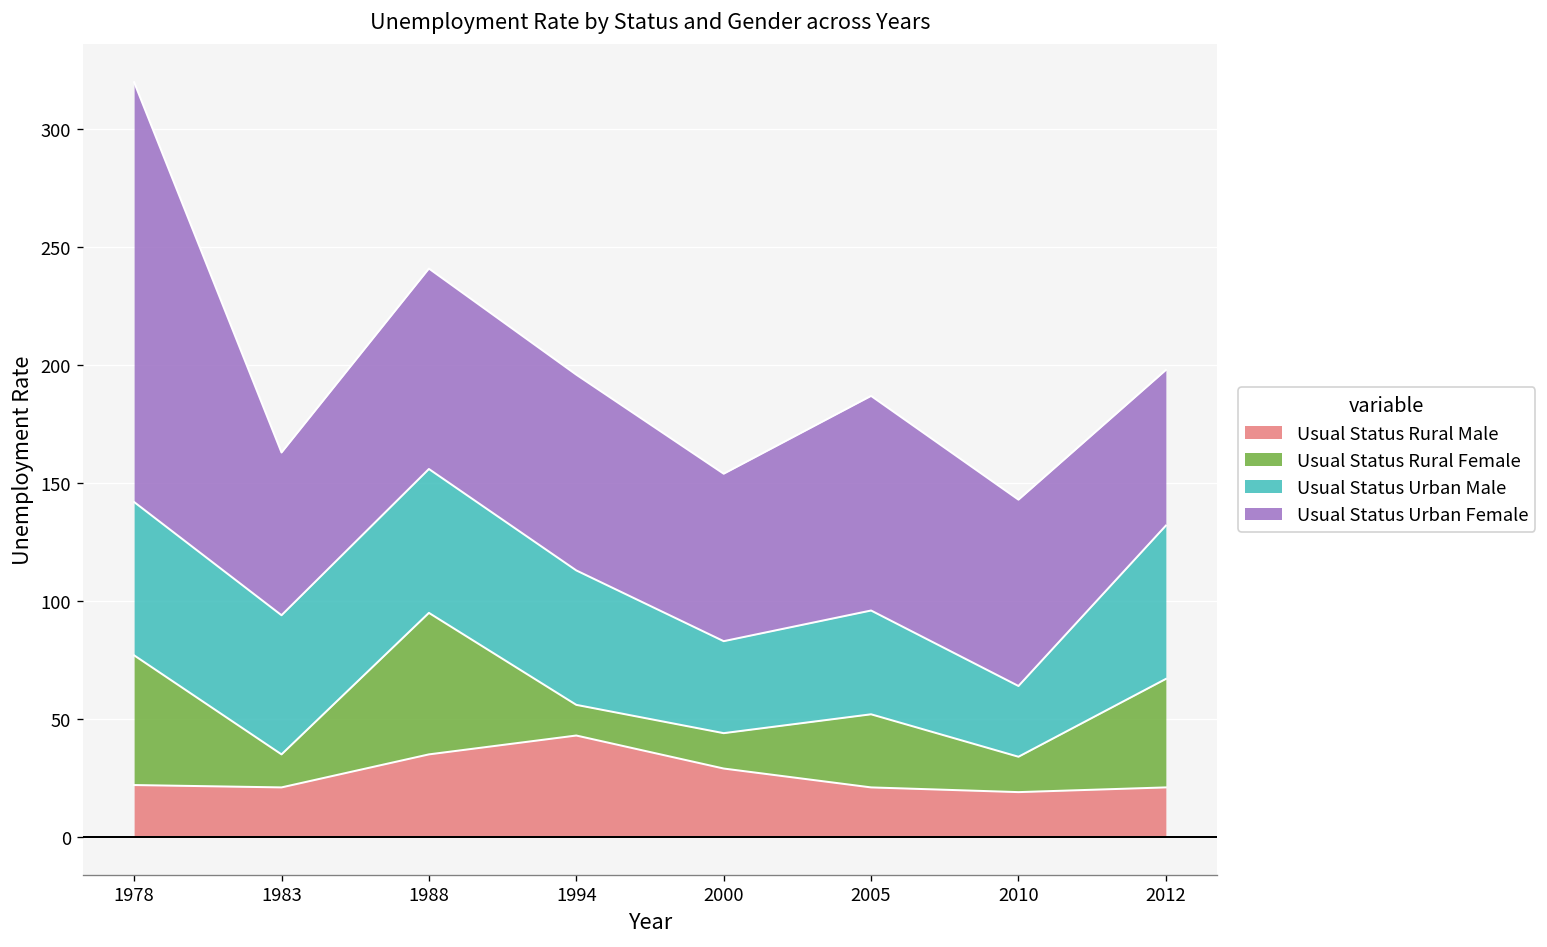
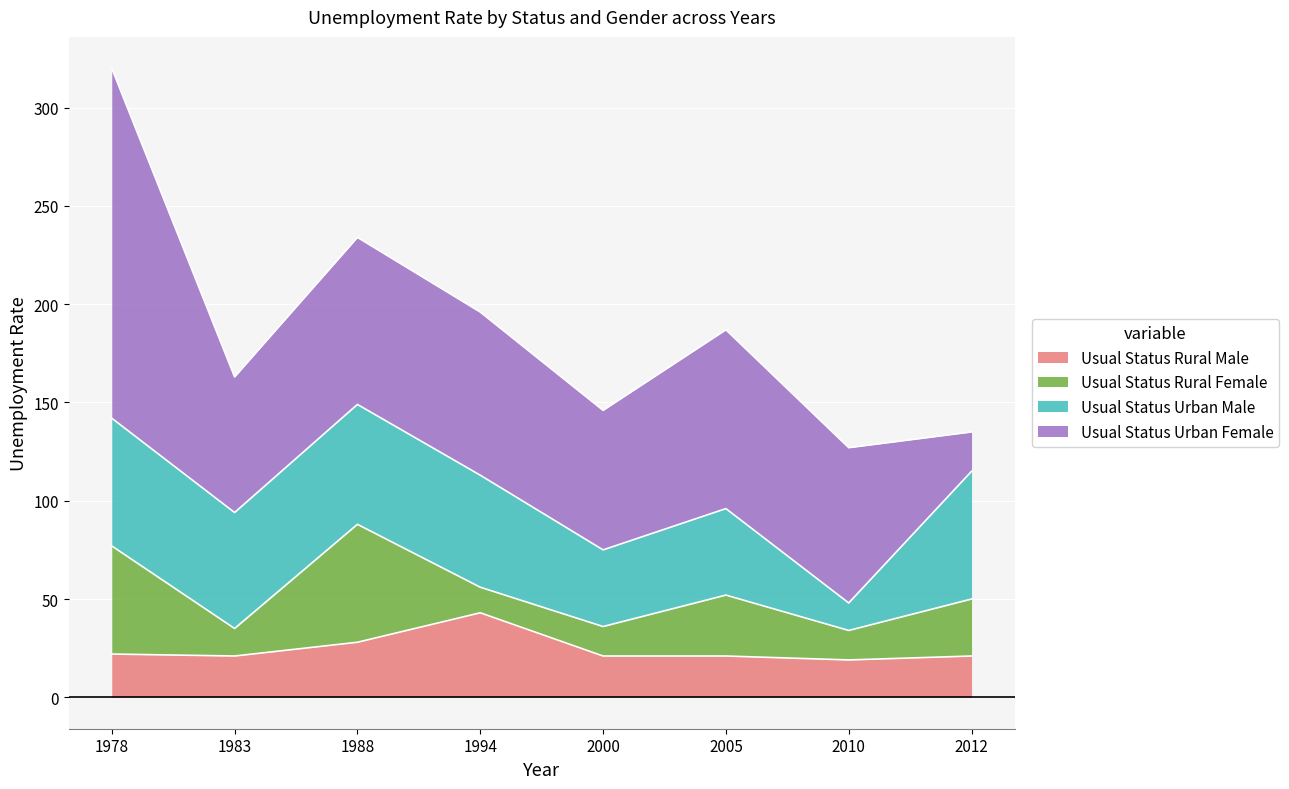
Usual Status Rural Male, 1988: 35 -> 28
Usual Status Rural Male, 2000: 29 -> 21
Usual Status Urban Male, 2010: 30 -> 14
Usual Status Rural Female, 2012: 46 -> 29
Usual Status Urban Female, 2012: 66 -> 20
